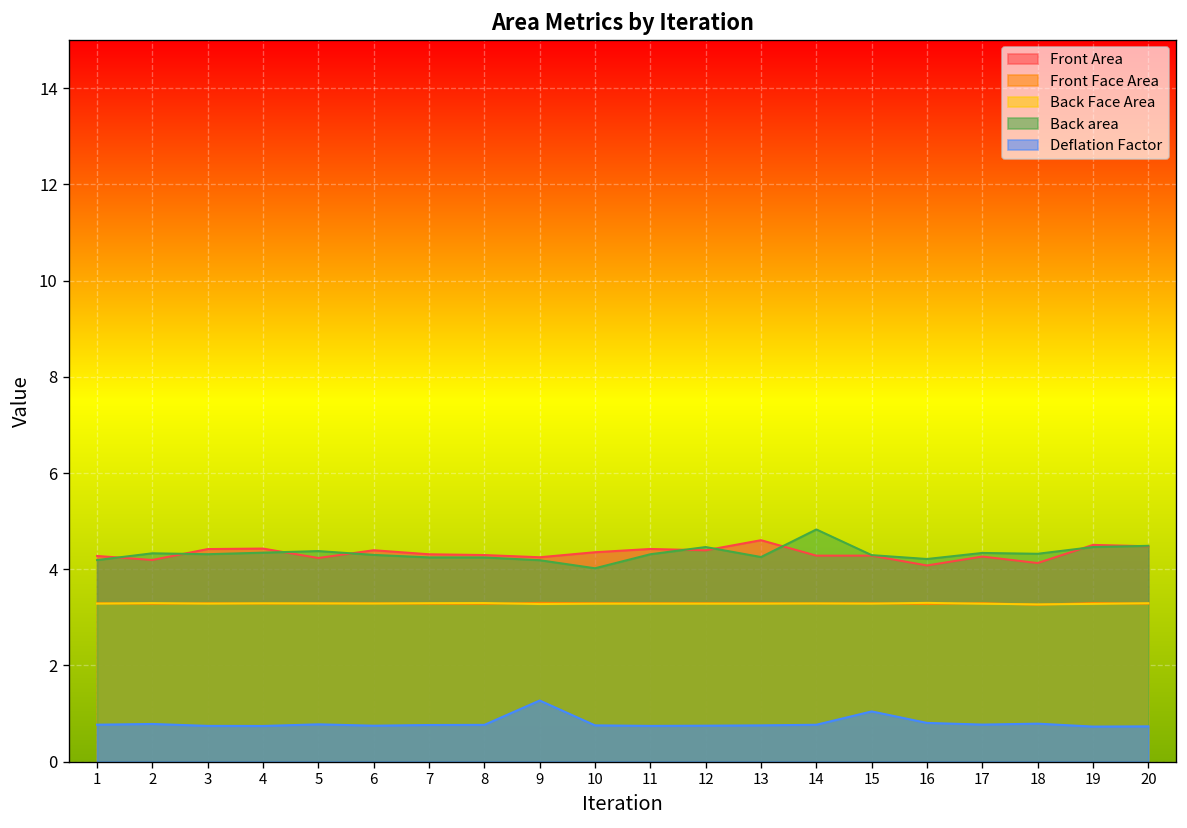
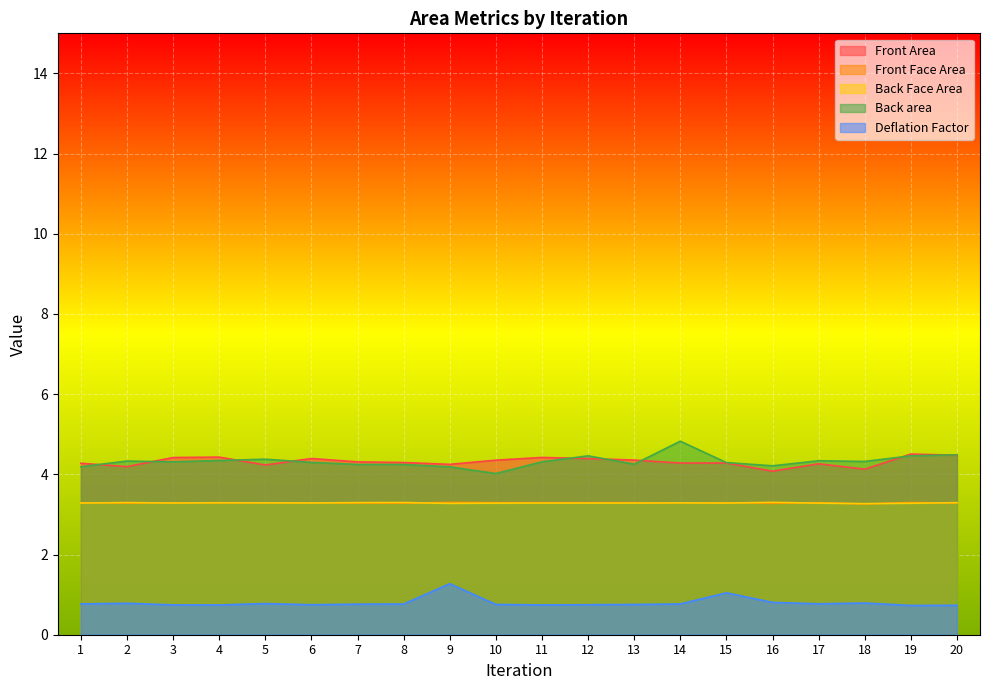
Front Area, 13: 4.6 -> 4.4
